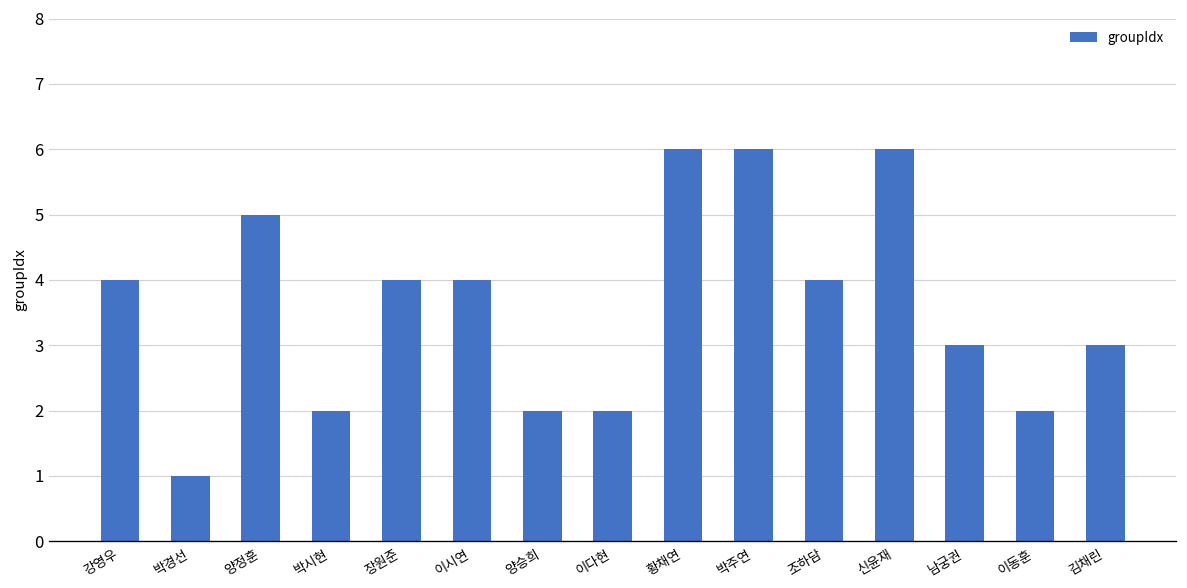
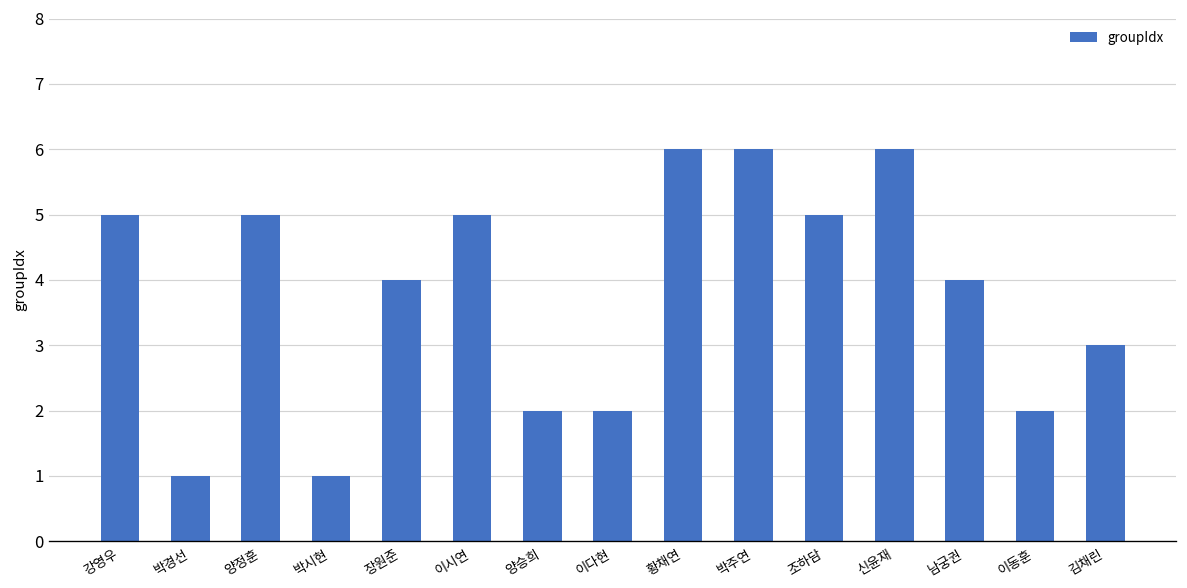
강영우: 4 -> 5
박시현: 2 -> 1
이시연: 4 -> 5
조하담: 4 -> 5
남궁권: 3 -> 4
